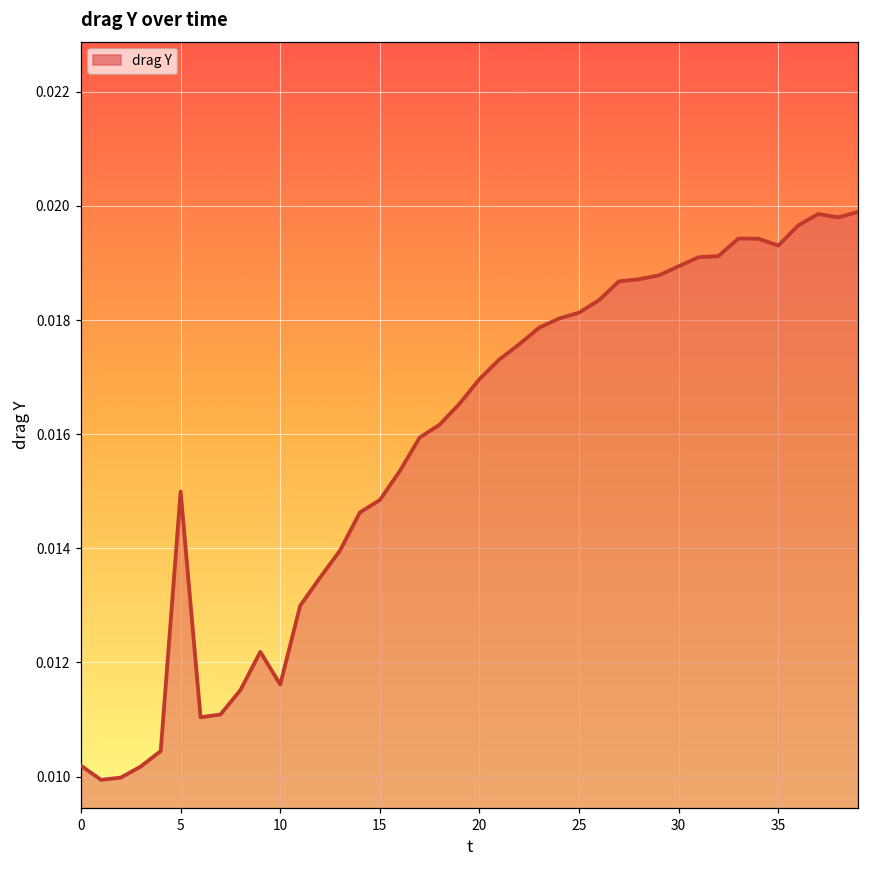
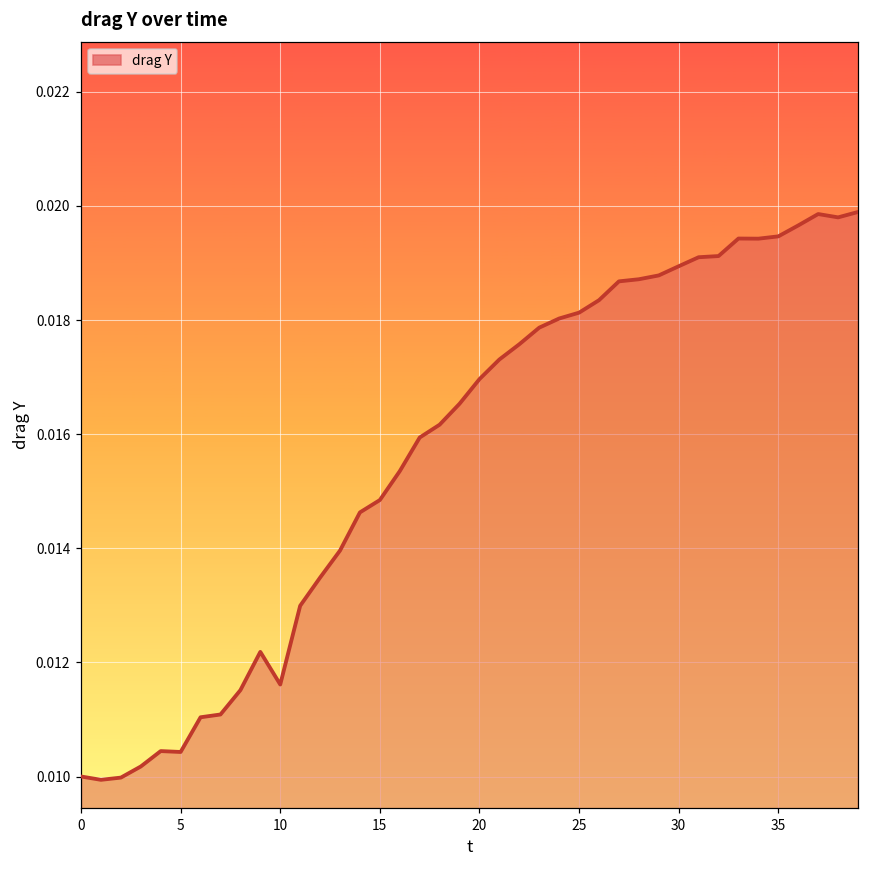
0: 0.0102 -> 0.0100
5: 0.0150 -> 0.0104
35: 0.0193 -> 0.0195
